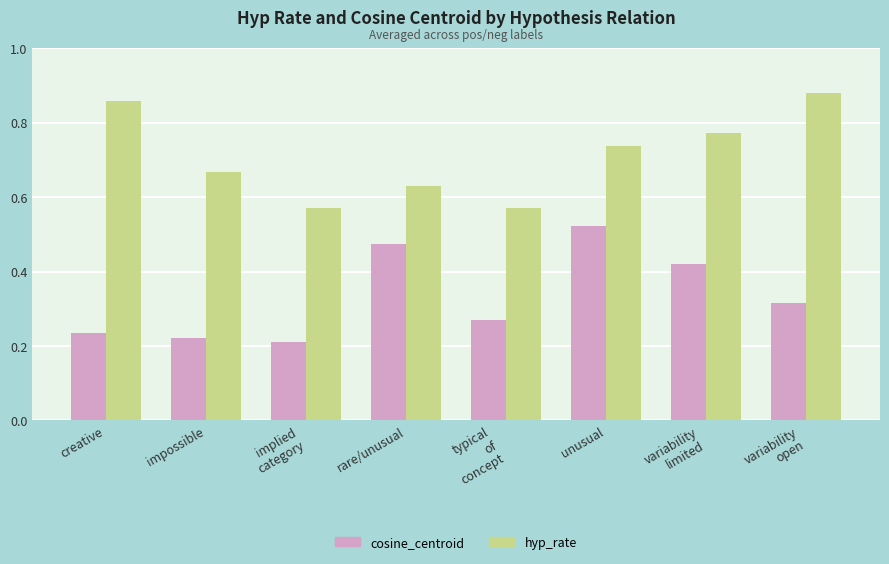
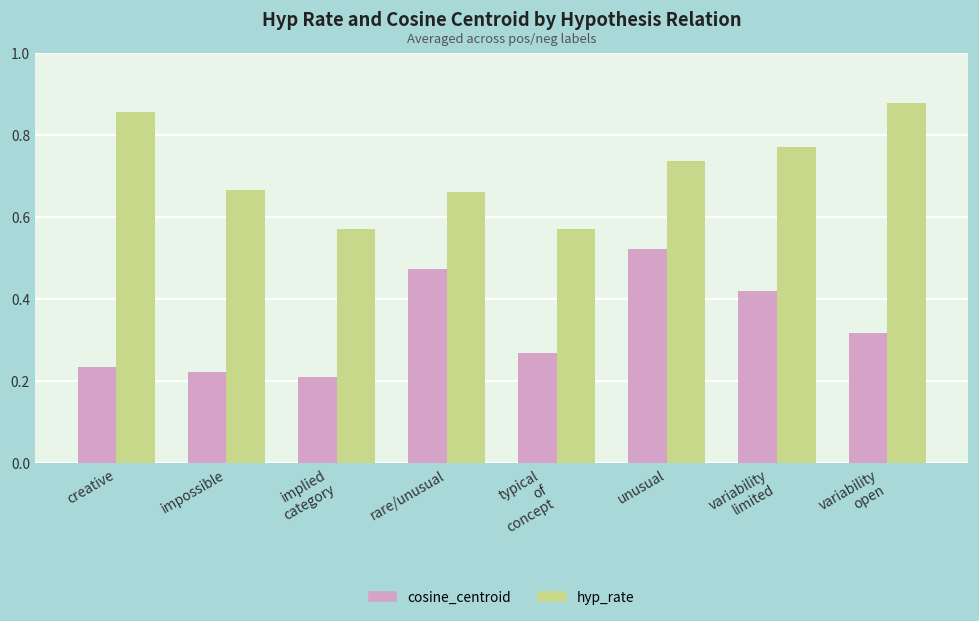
hyp_rate, rare/unusual: 0.63 -> 0.66
